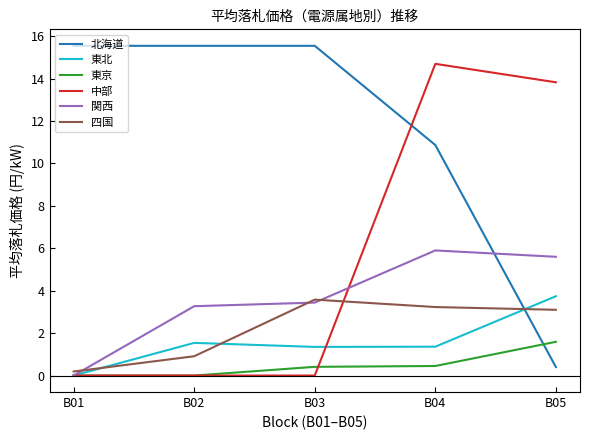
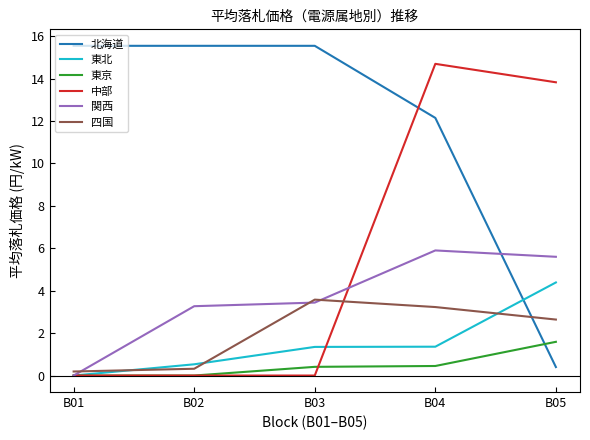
東北, B02: 1.5 -> 0.5
四国, B02: 0.9 -> 0.3
北海道, B04: 10.9 -> 12.2
東北, B05: 3.7 -> 4.4
四国, B05: 3.1 -> 2.6
